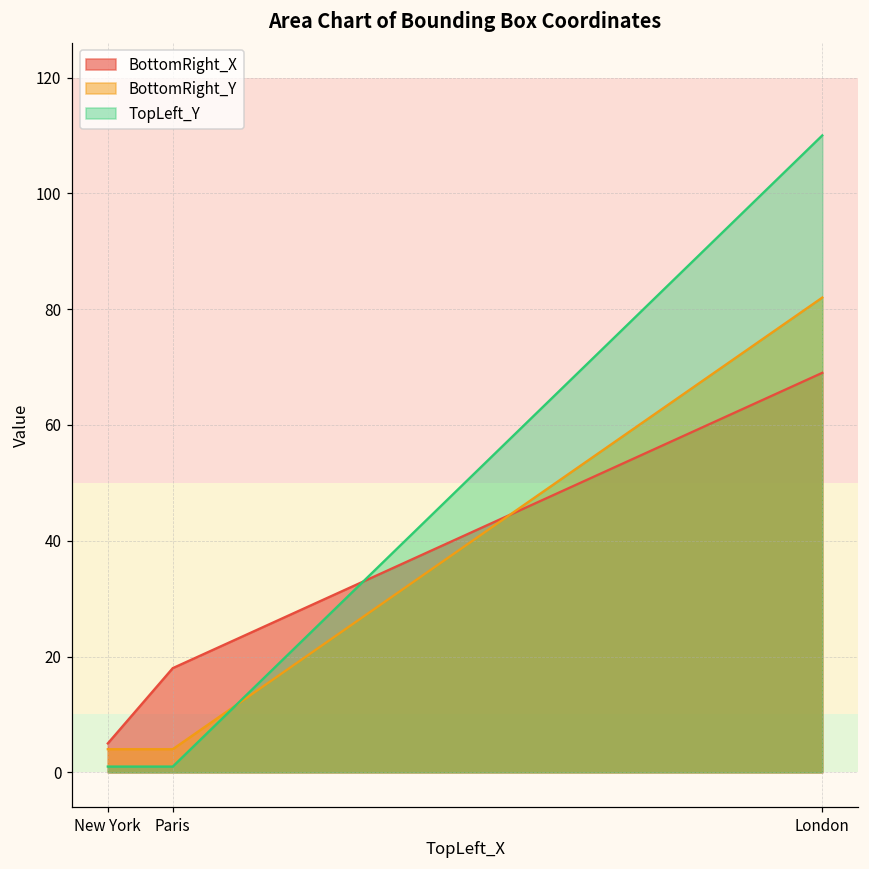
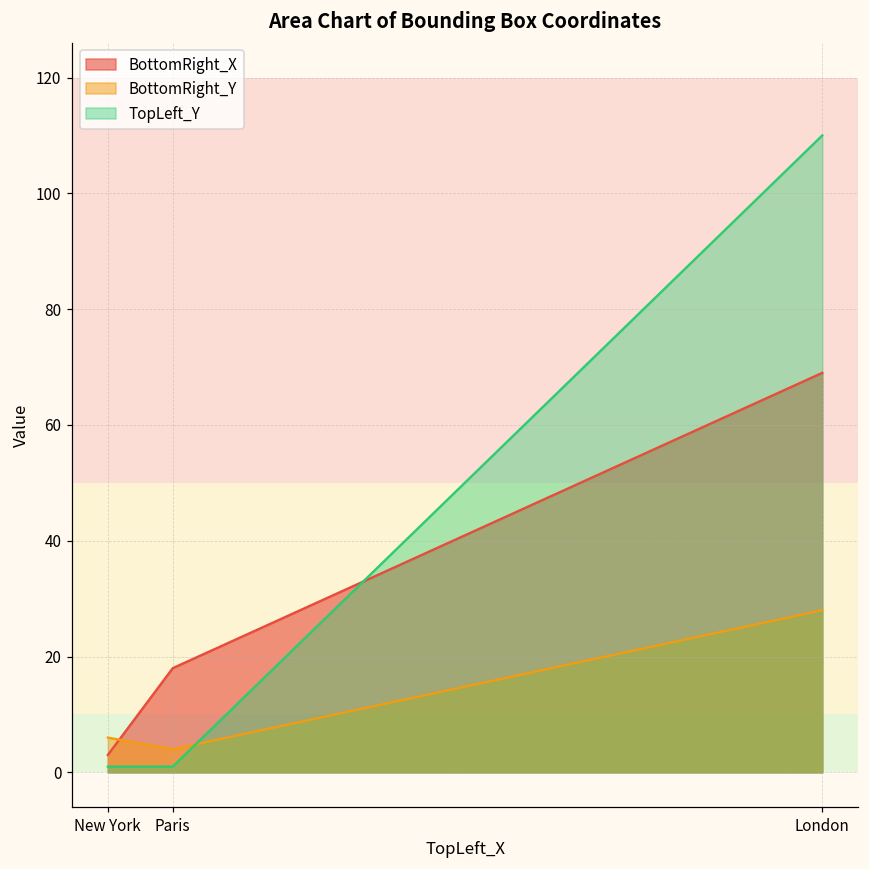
BottomRight_X, New York: 5 -> 3
BottomRight_Y, New York: 4 -> 6
BottomRight_Y, London: 82 -> 28
